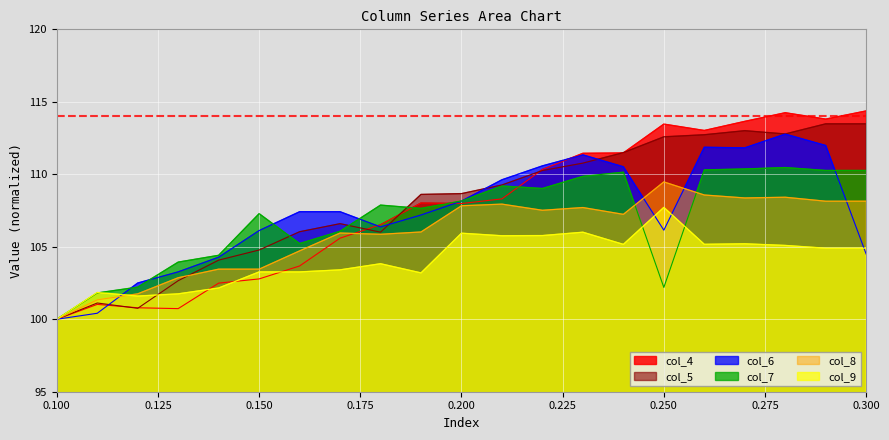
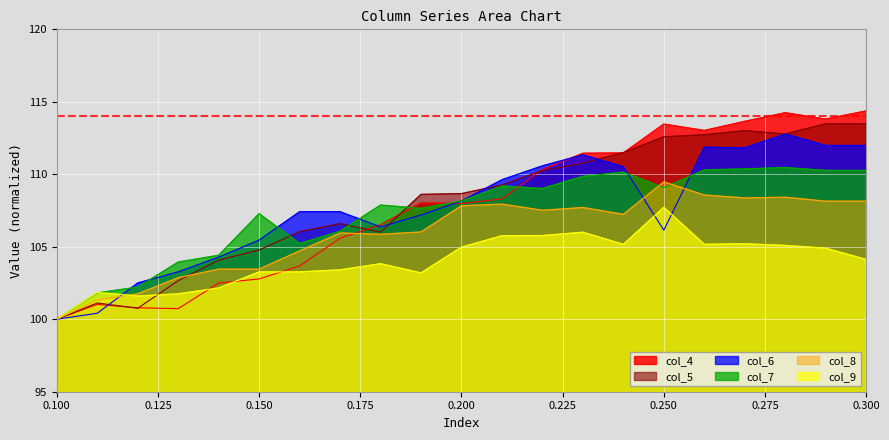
col_6, 0.150: 106.1 -> 105.5
col_9, 0.200: 105.9 -> 105.0
col_7, 0.250: 102.2 -> 109.1
col_6, 0.300: 104.5 -> 112.0
col_9, 0.300: 104.9 -> 104.1
